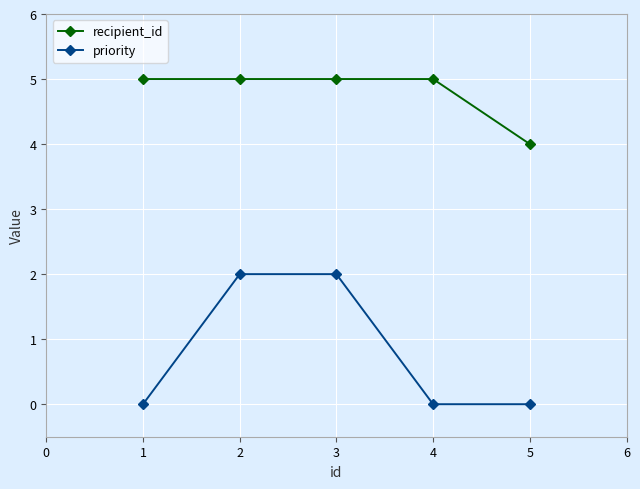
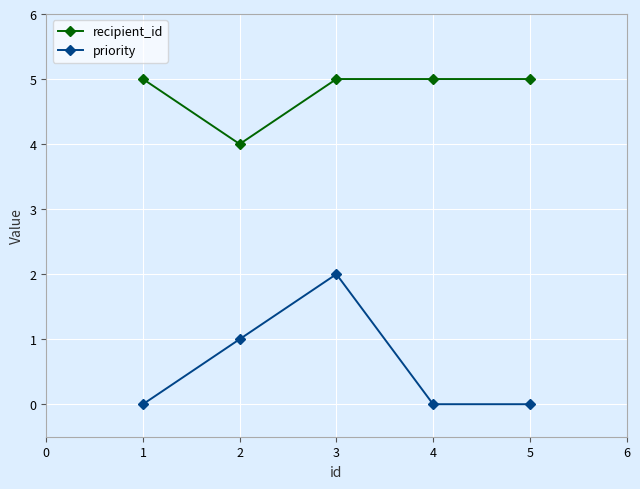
recipient_id, 2: 5 -> 4
priority, 2: 2 -> 1
recipient_id, 5: 4 -> 5
